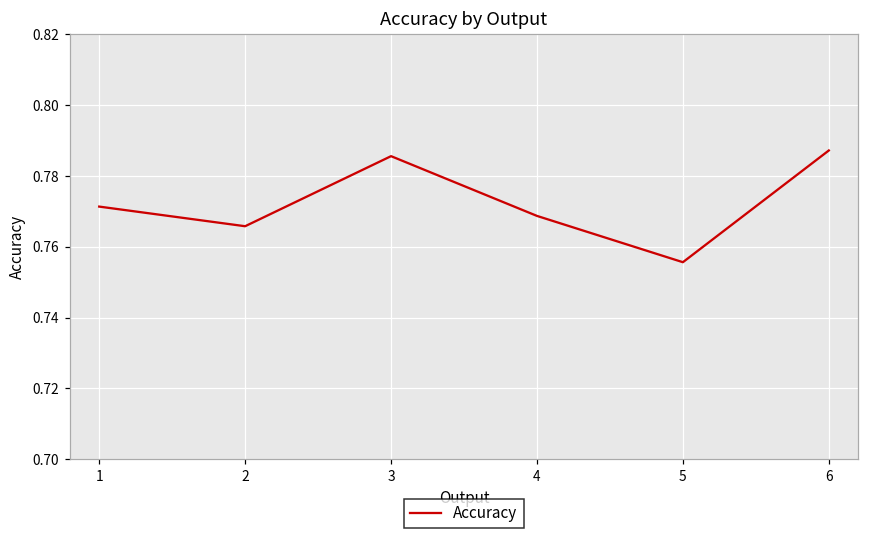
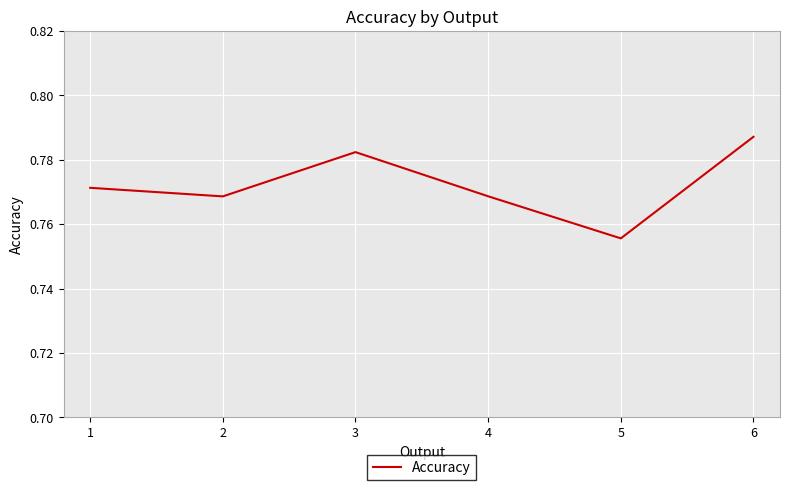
2: 0.766 -> 0.769
3: 0.786 -> 0.782
